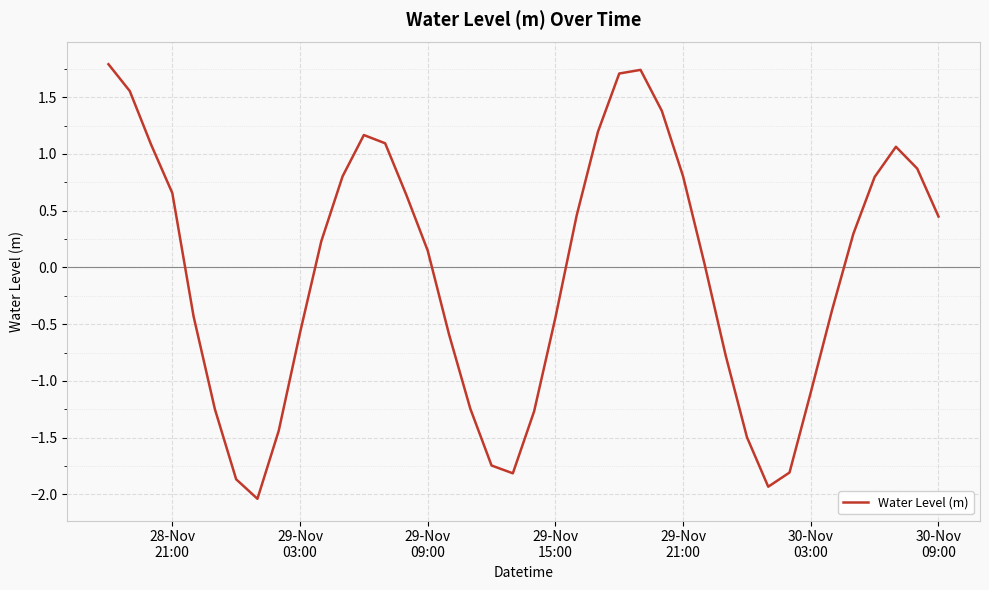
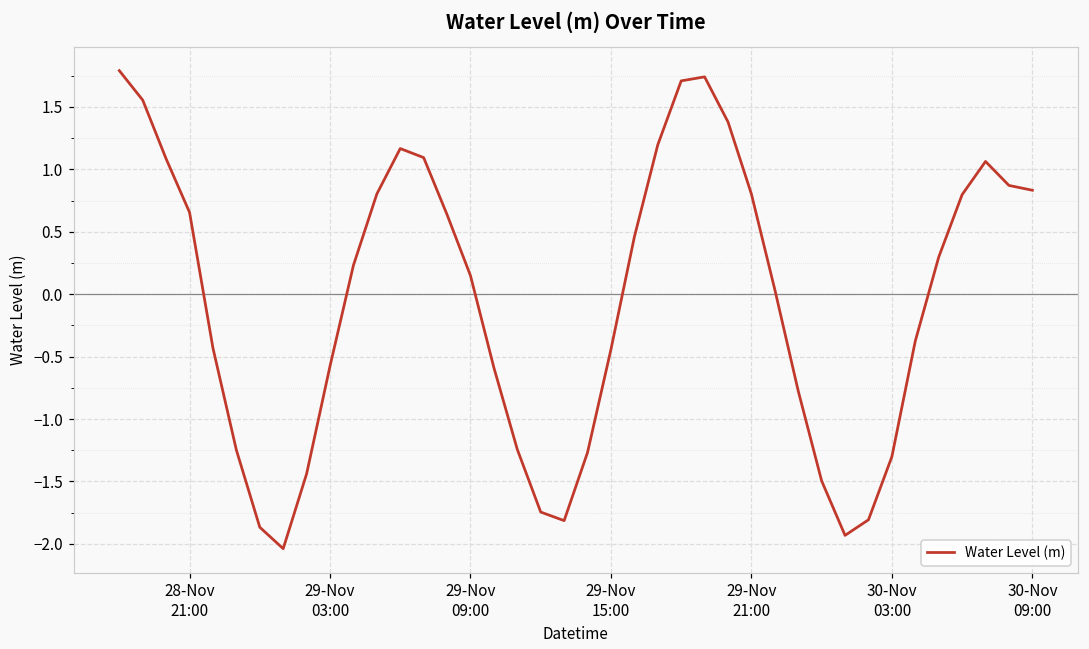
30-Nov 03:00: -1.10 -> -1.30
30-Nov 09:00: 0.45 -> 0.83
